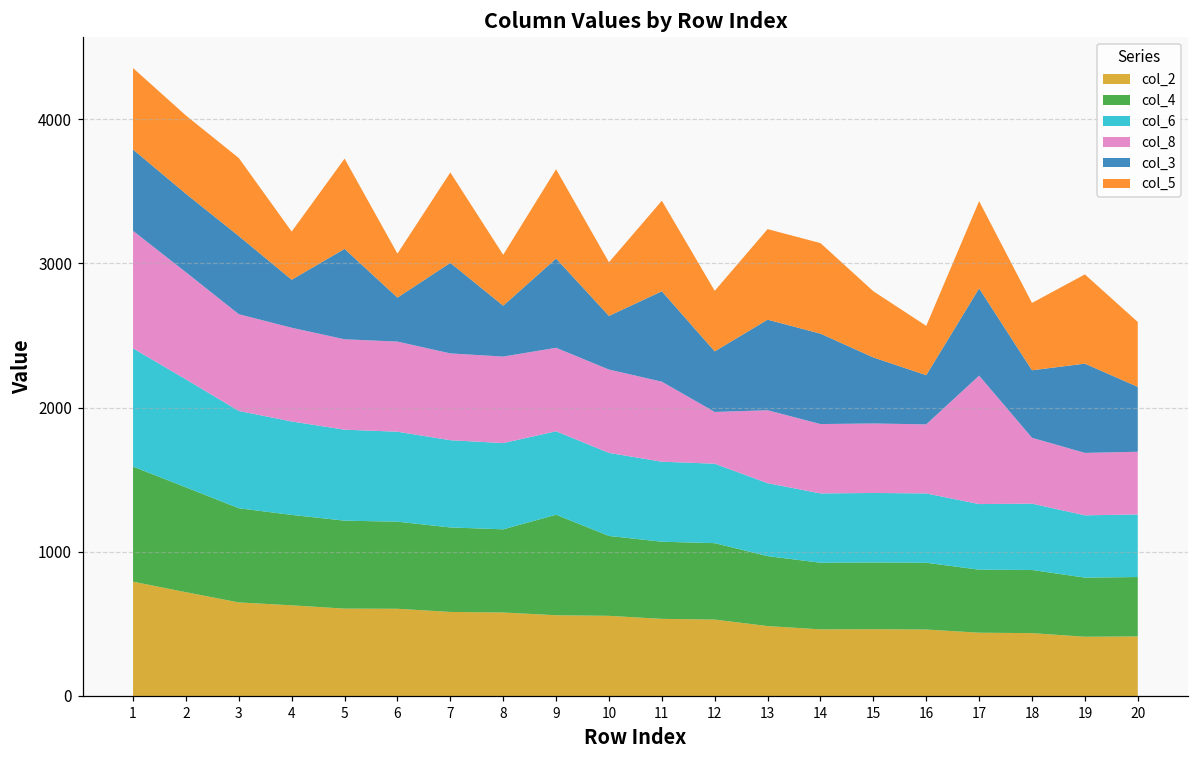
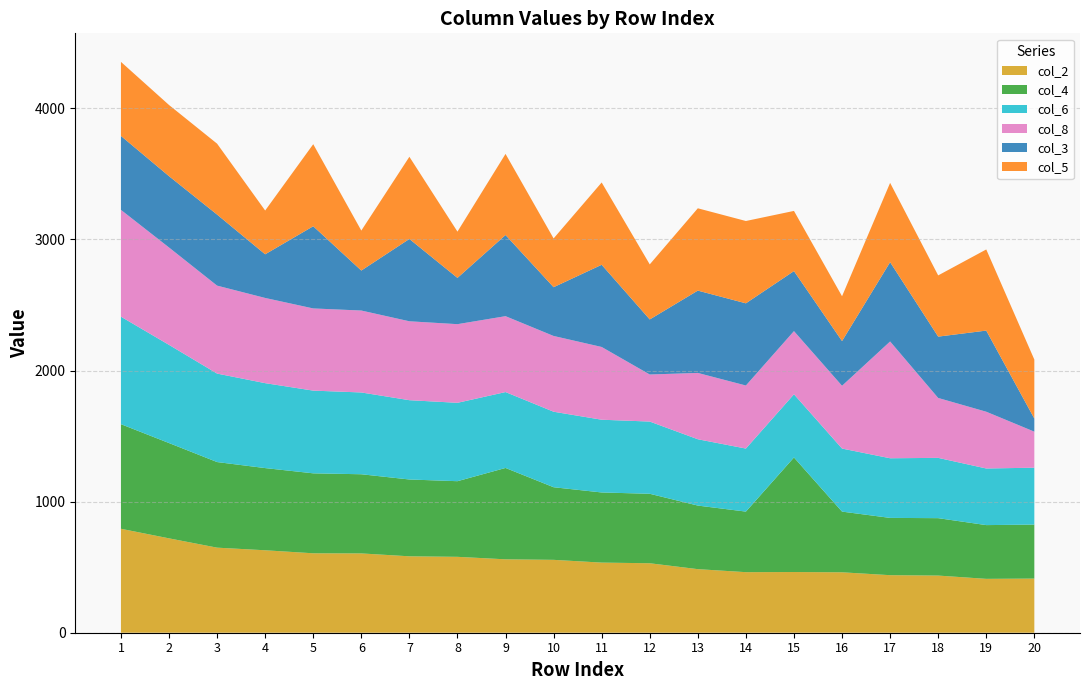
col_4, 15: 460 -> 870
col_8, 20: 440 -> 280
col_3, 20: 450 -> 100
